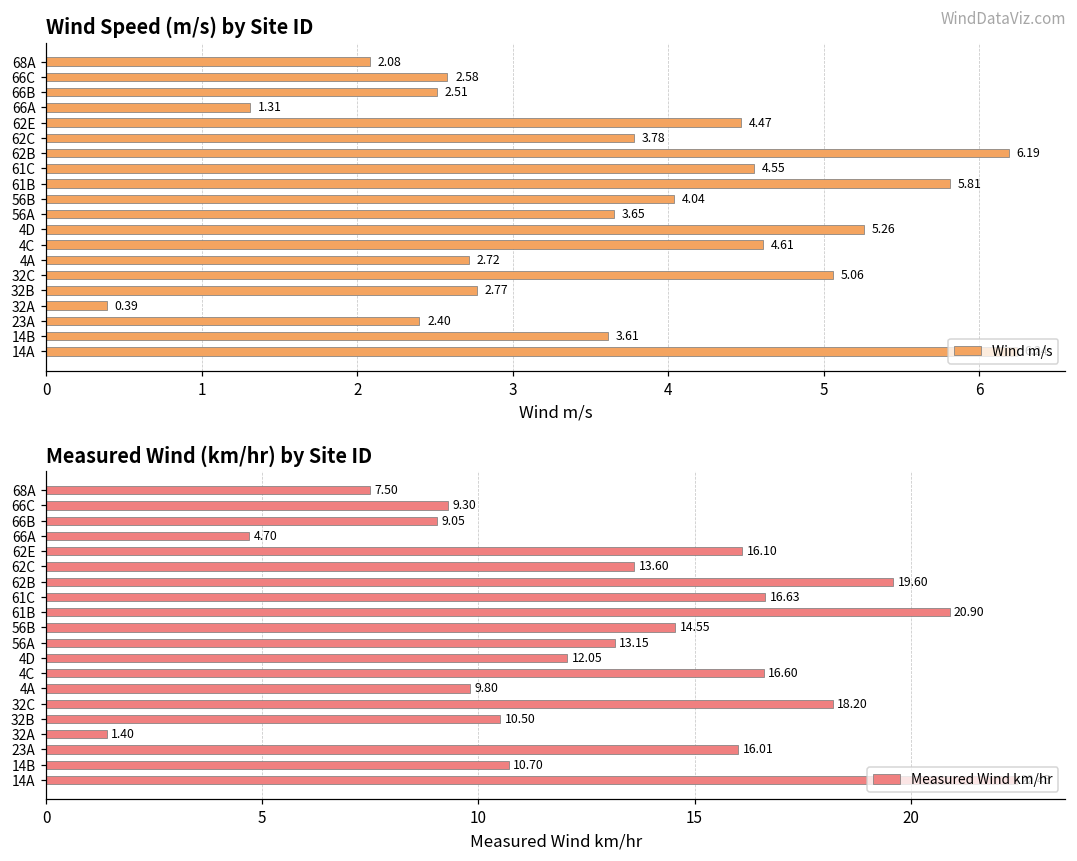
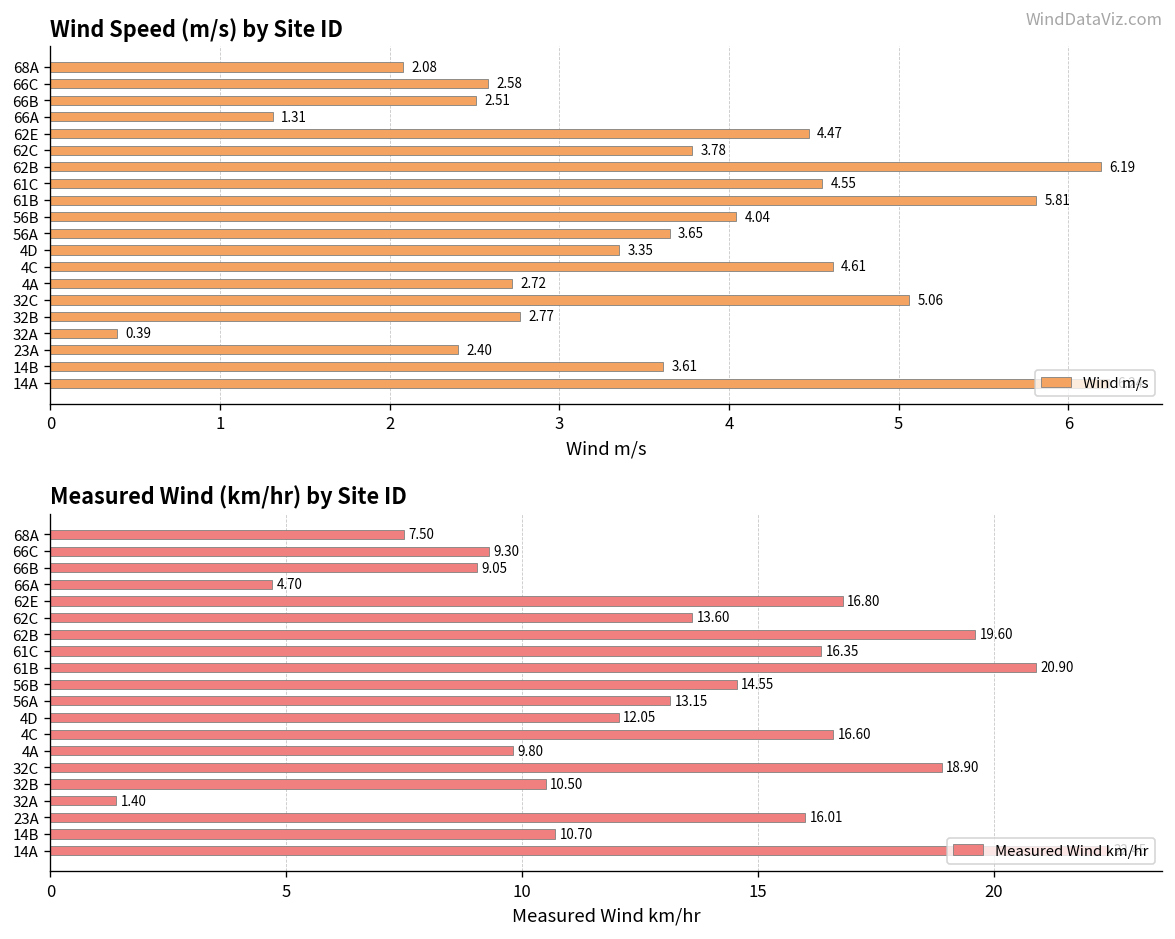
Wind Speed (m/s) by Site ID, 4D: 5.26 -> 3.35
Measured Wind (km/hr) by Site ID, 62E: 16.10 -> 16.80
Measured Wind (km/hr) by Site ID, 61C: 16.63 -> 16.35
Measured Wind (km/hr) by Site ID, 32C: 18.20 -> 18.90
